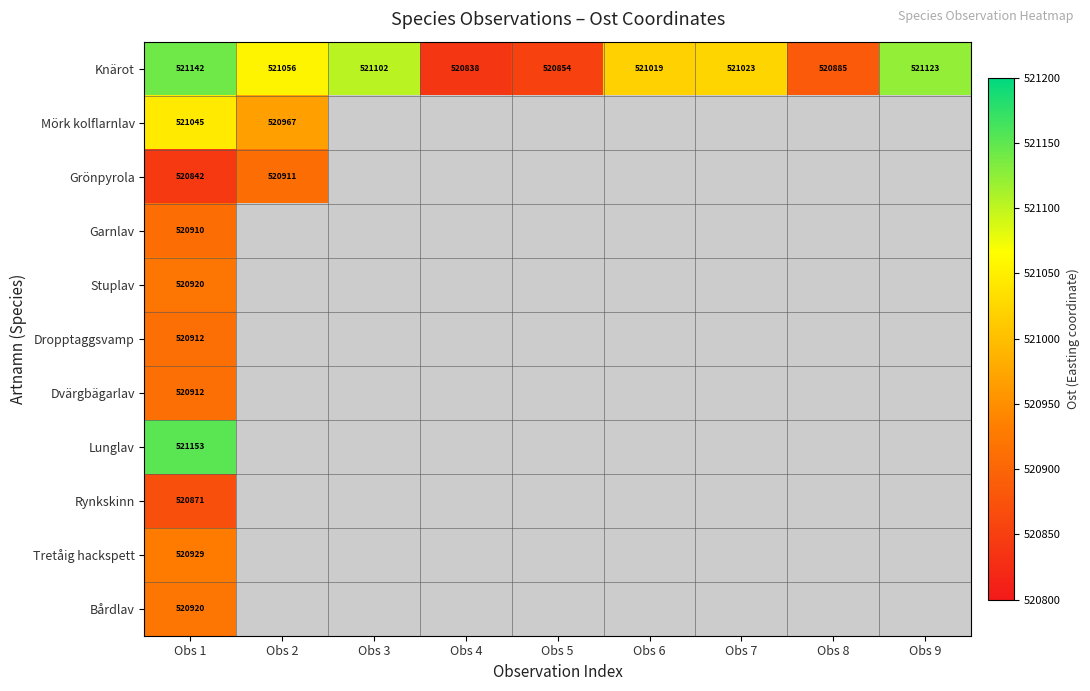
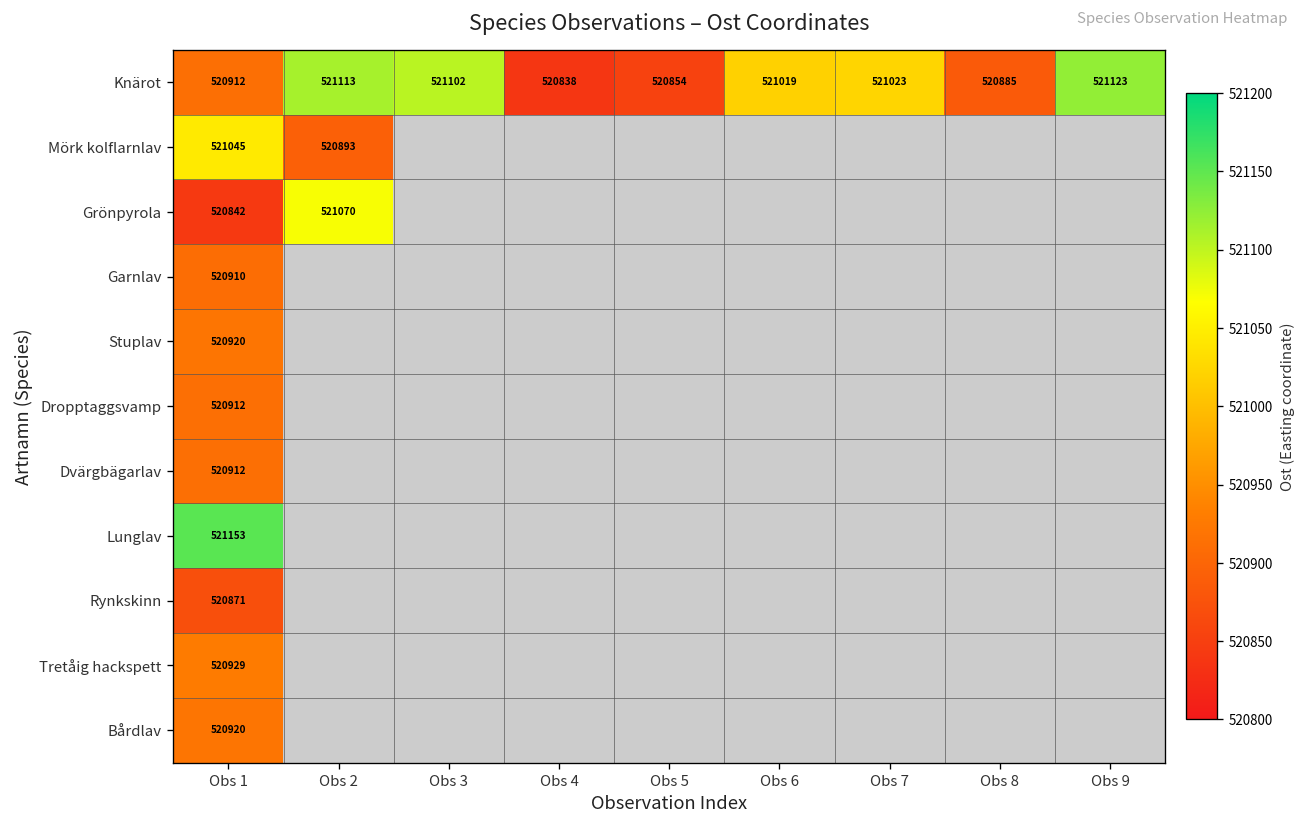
Knärot, Obs 1: 521142 -> 520912
Knärot, Obs 2: 521056 -> 521113
Mörk kolflarnlav, Obs 2: 520967 -> 520893
Grönpyrola, Obs 2: 520911 -> 521070
